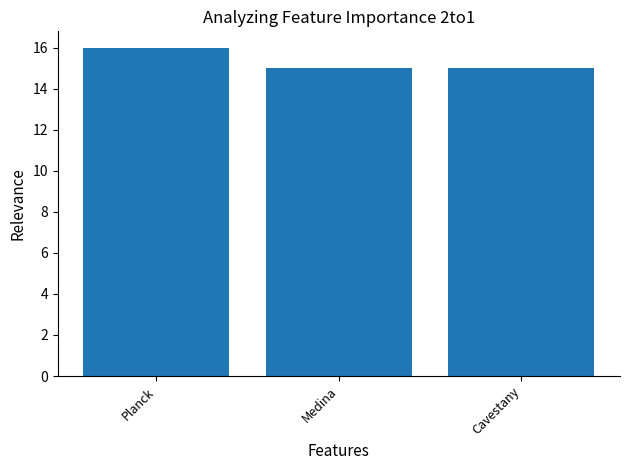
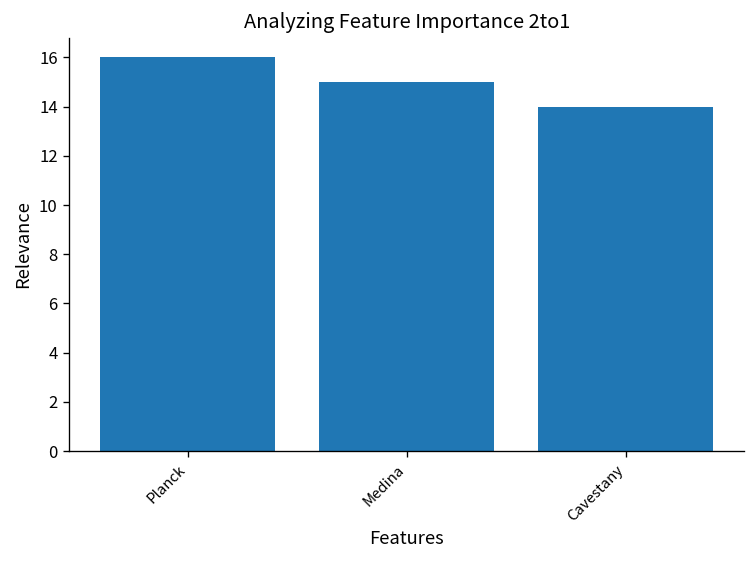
Cavestany: 15 -> 14
